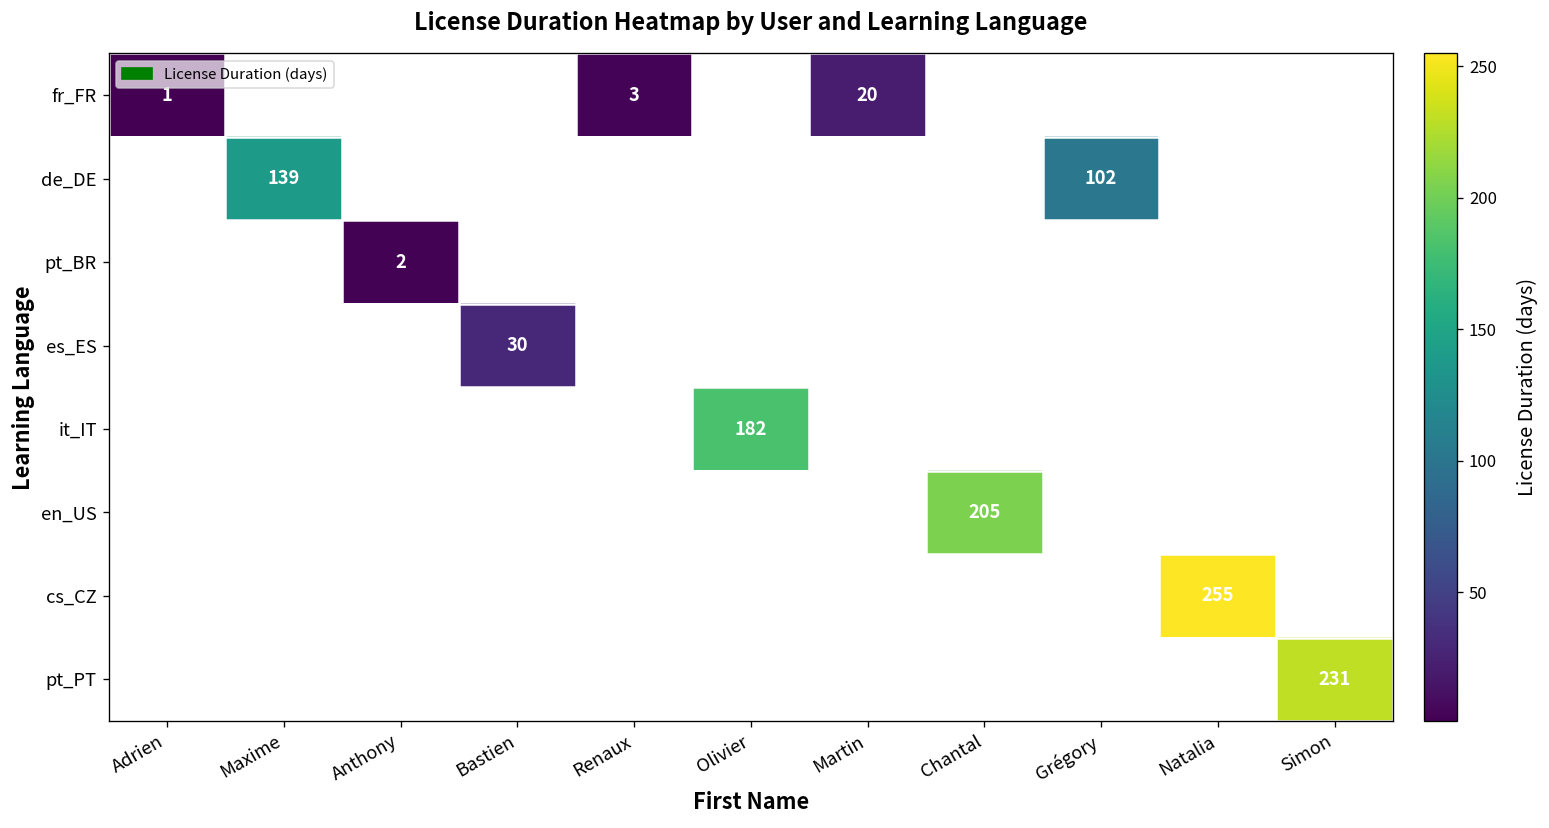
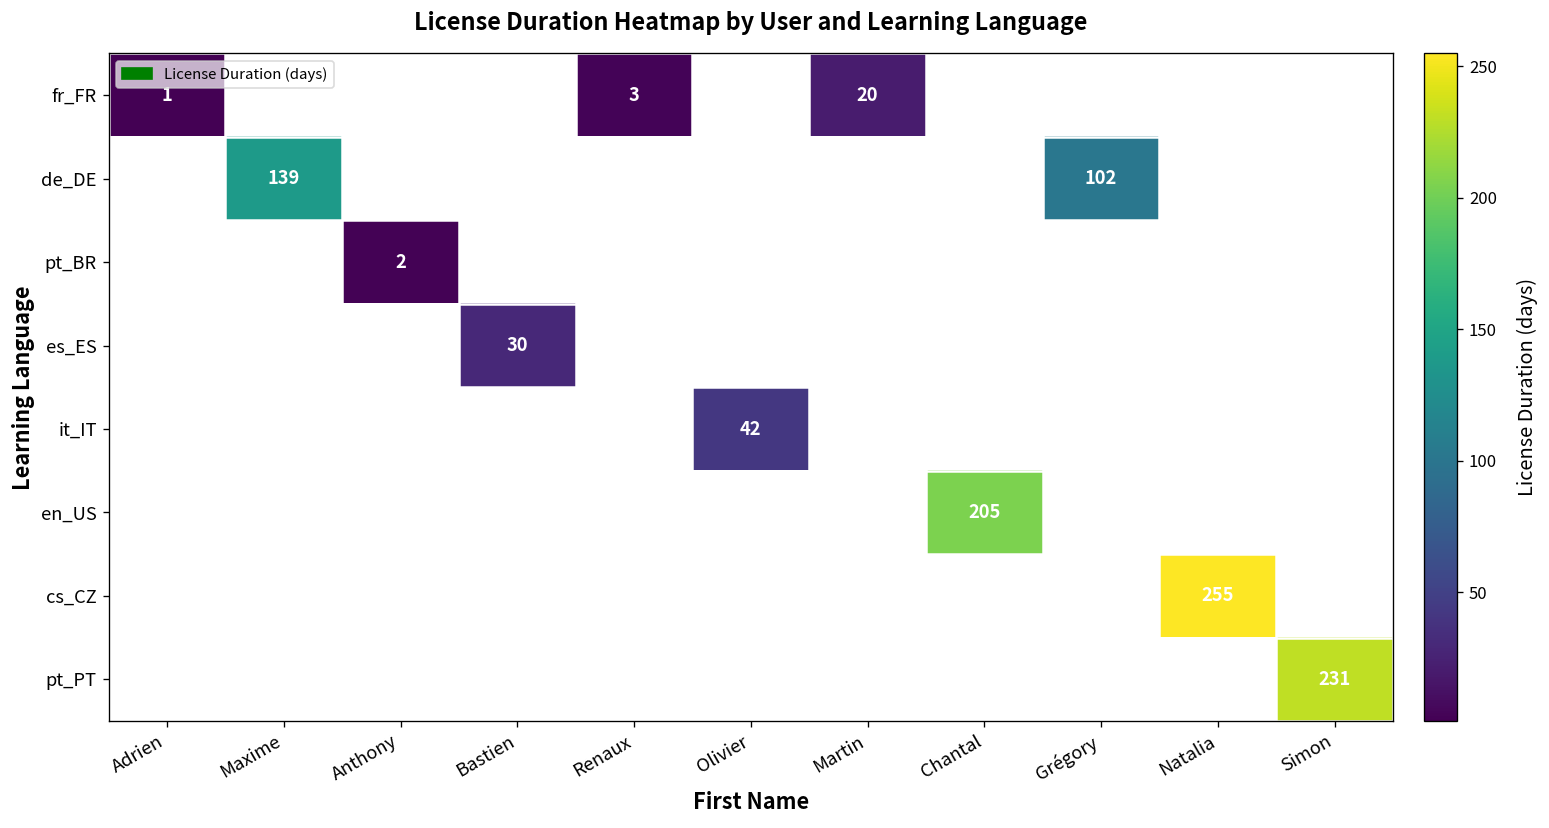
it_IT, Olivier: 182 -> 42
